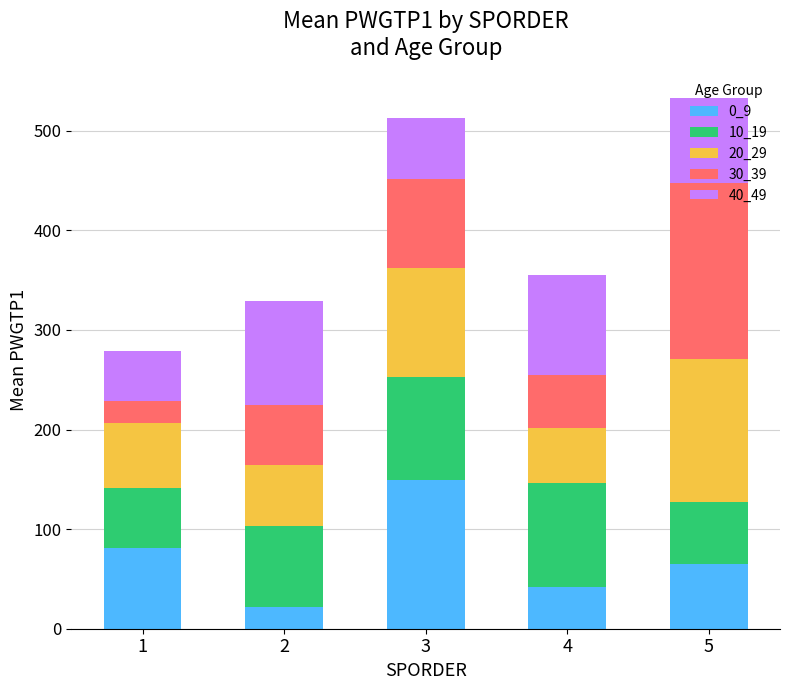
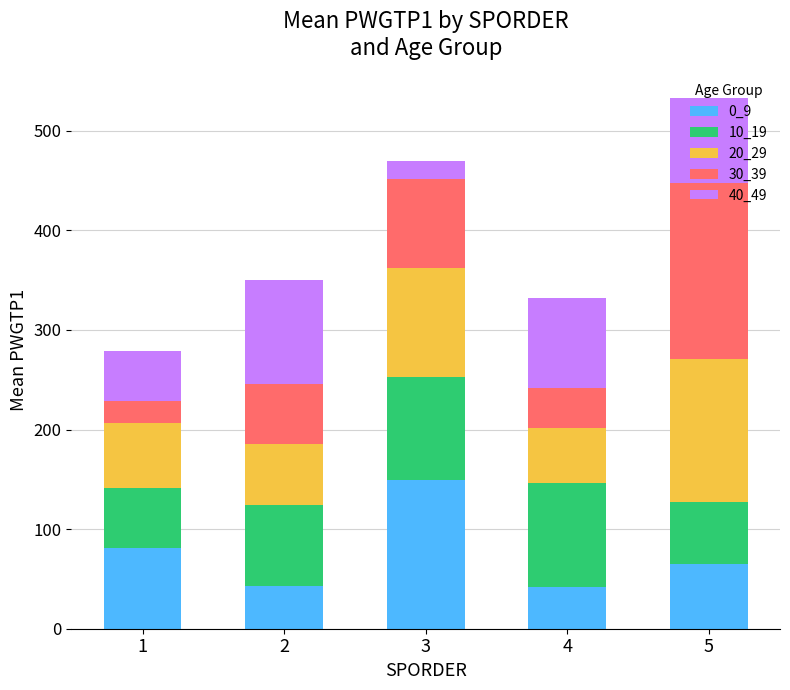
0_9, 2: 20 -> 40
40_49, 3: 60 -> 20
30_39, 4: 50 -> 40
40_49, 4: 100 -> 90
